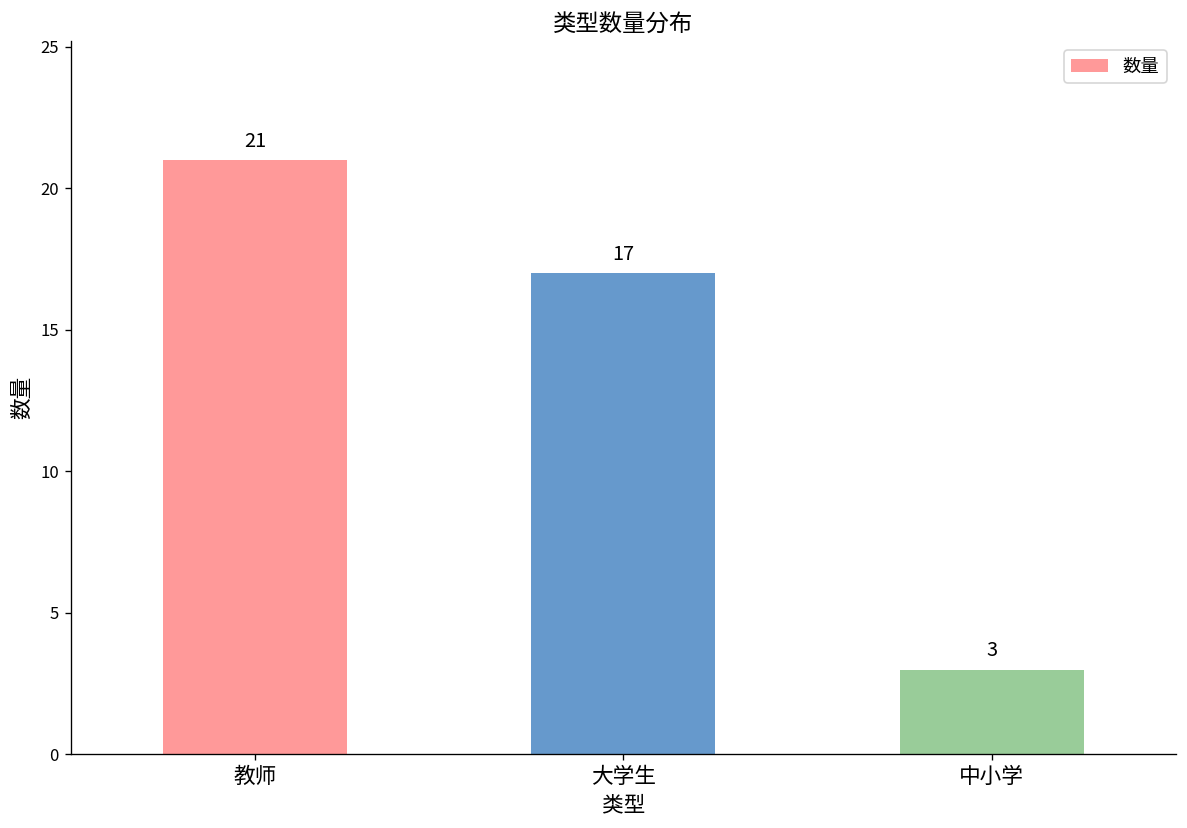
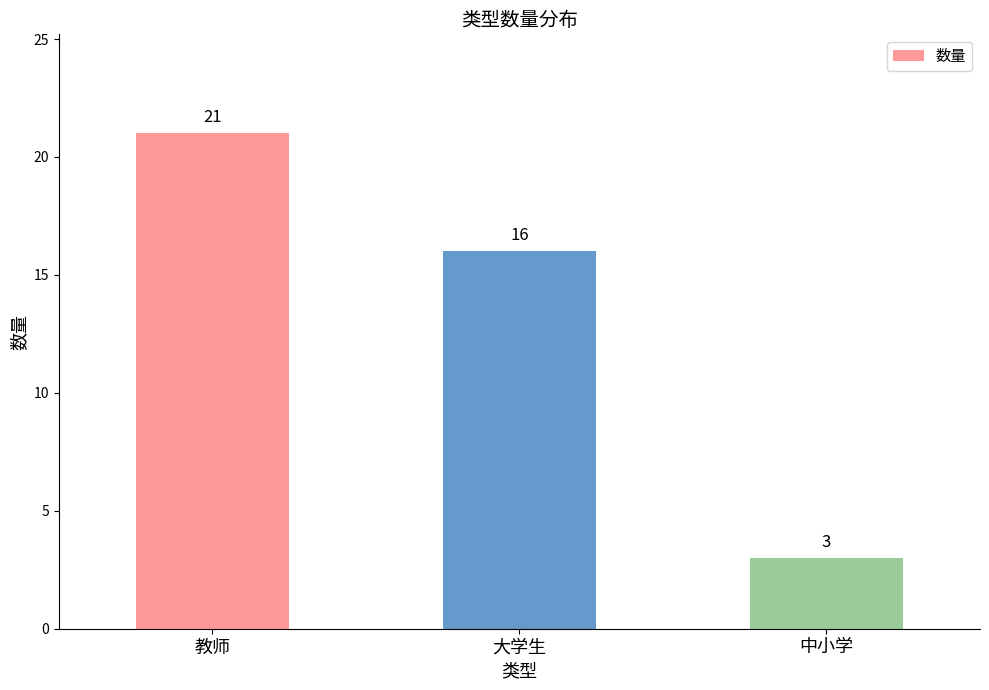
大学生: 17 -> 16
